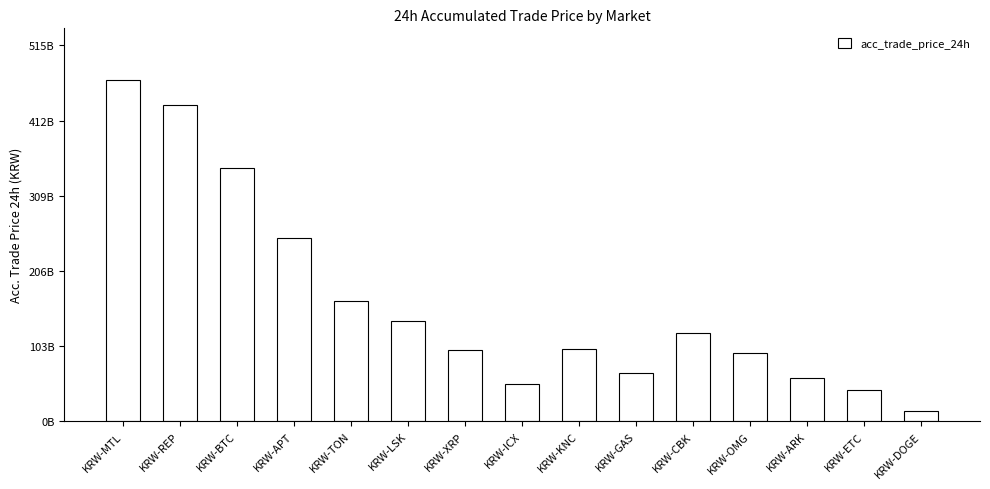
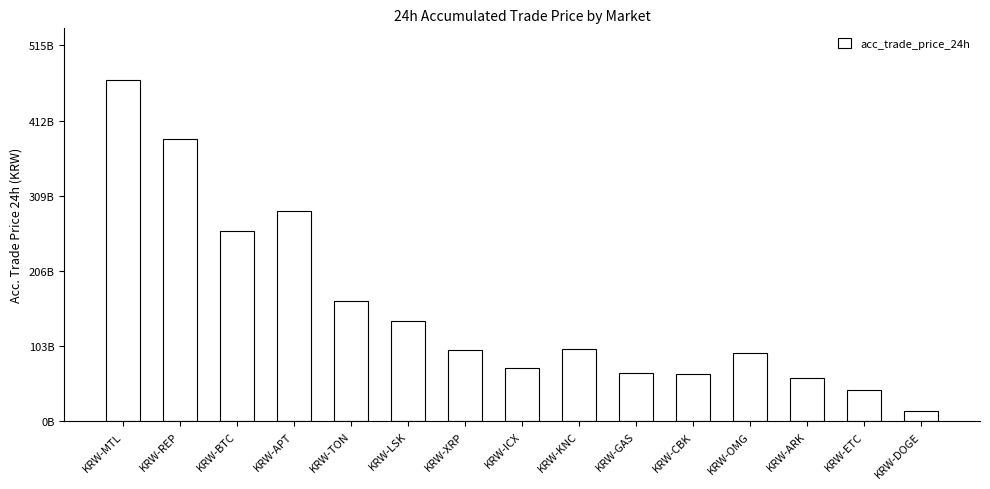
KRW-REP: 430000000000 -> 390000000000
KRW-BTC: 350000000000 -> 260000000000
KRW-APT: 250000000000 -> 290000000000
KRW-ICX: 50000000000 -> 70000000000
KRW-CBK: 120000000000 -> 60000000000
